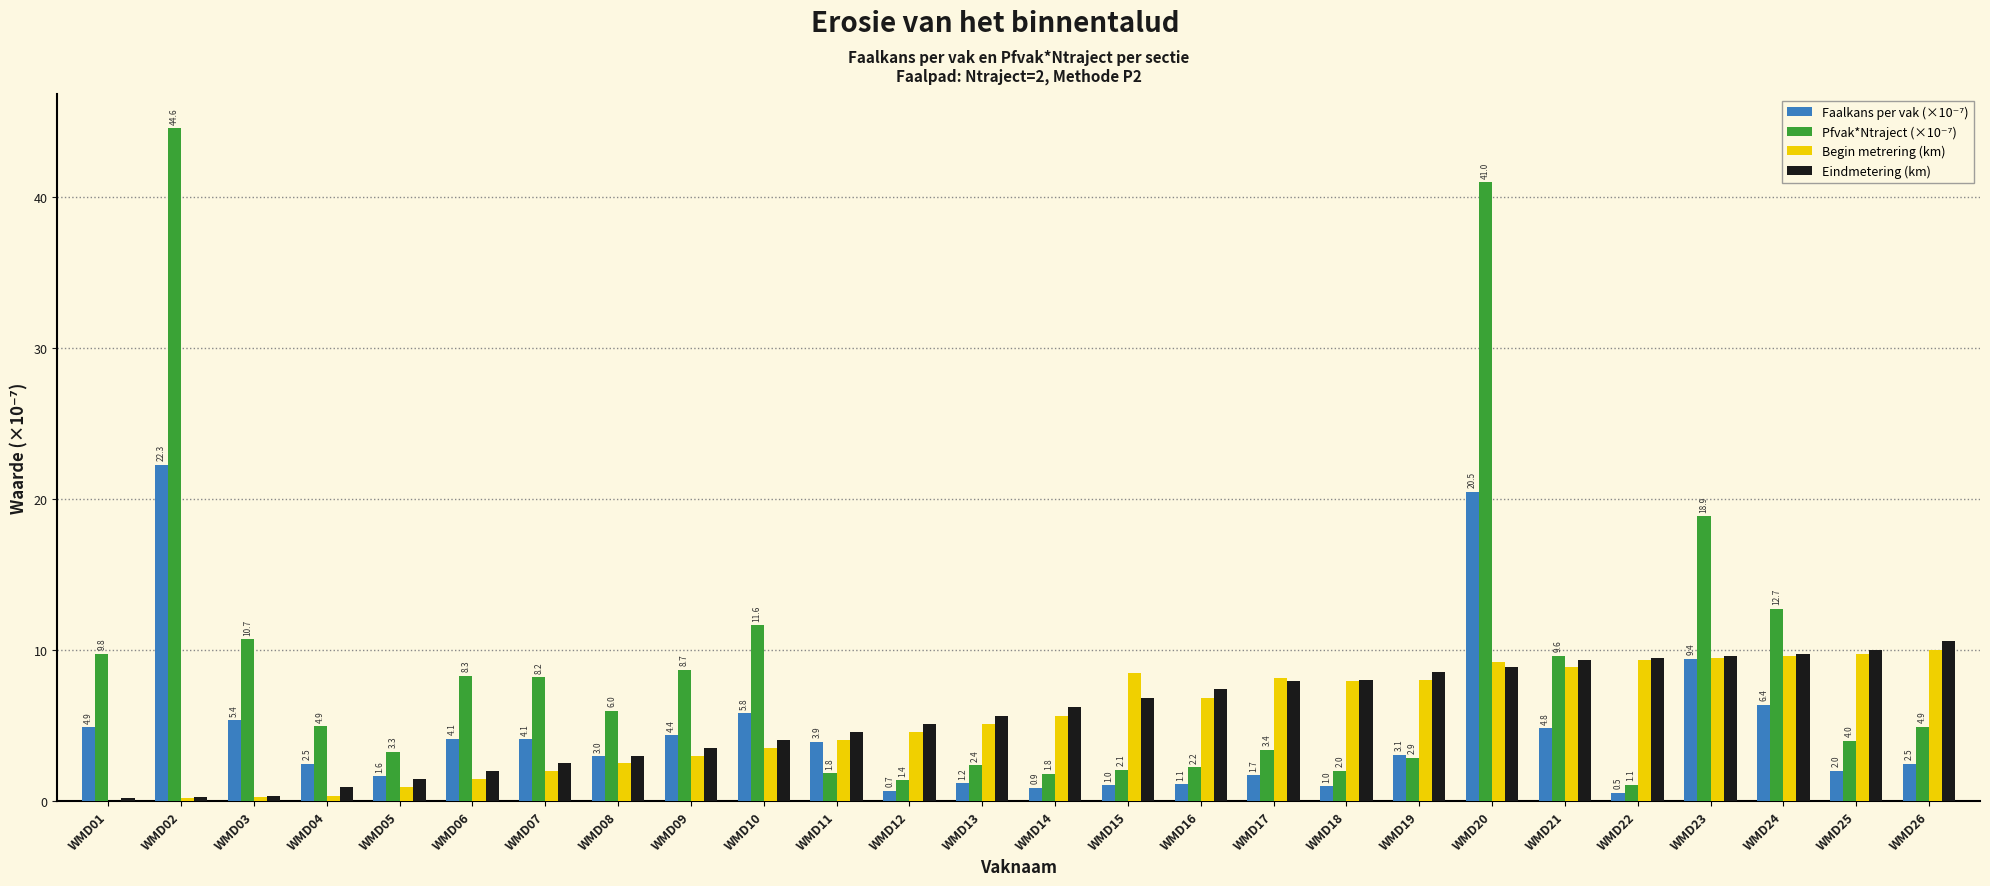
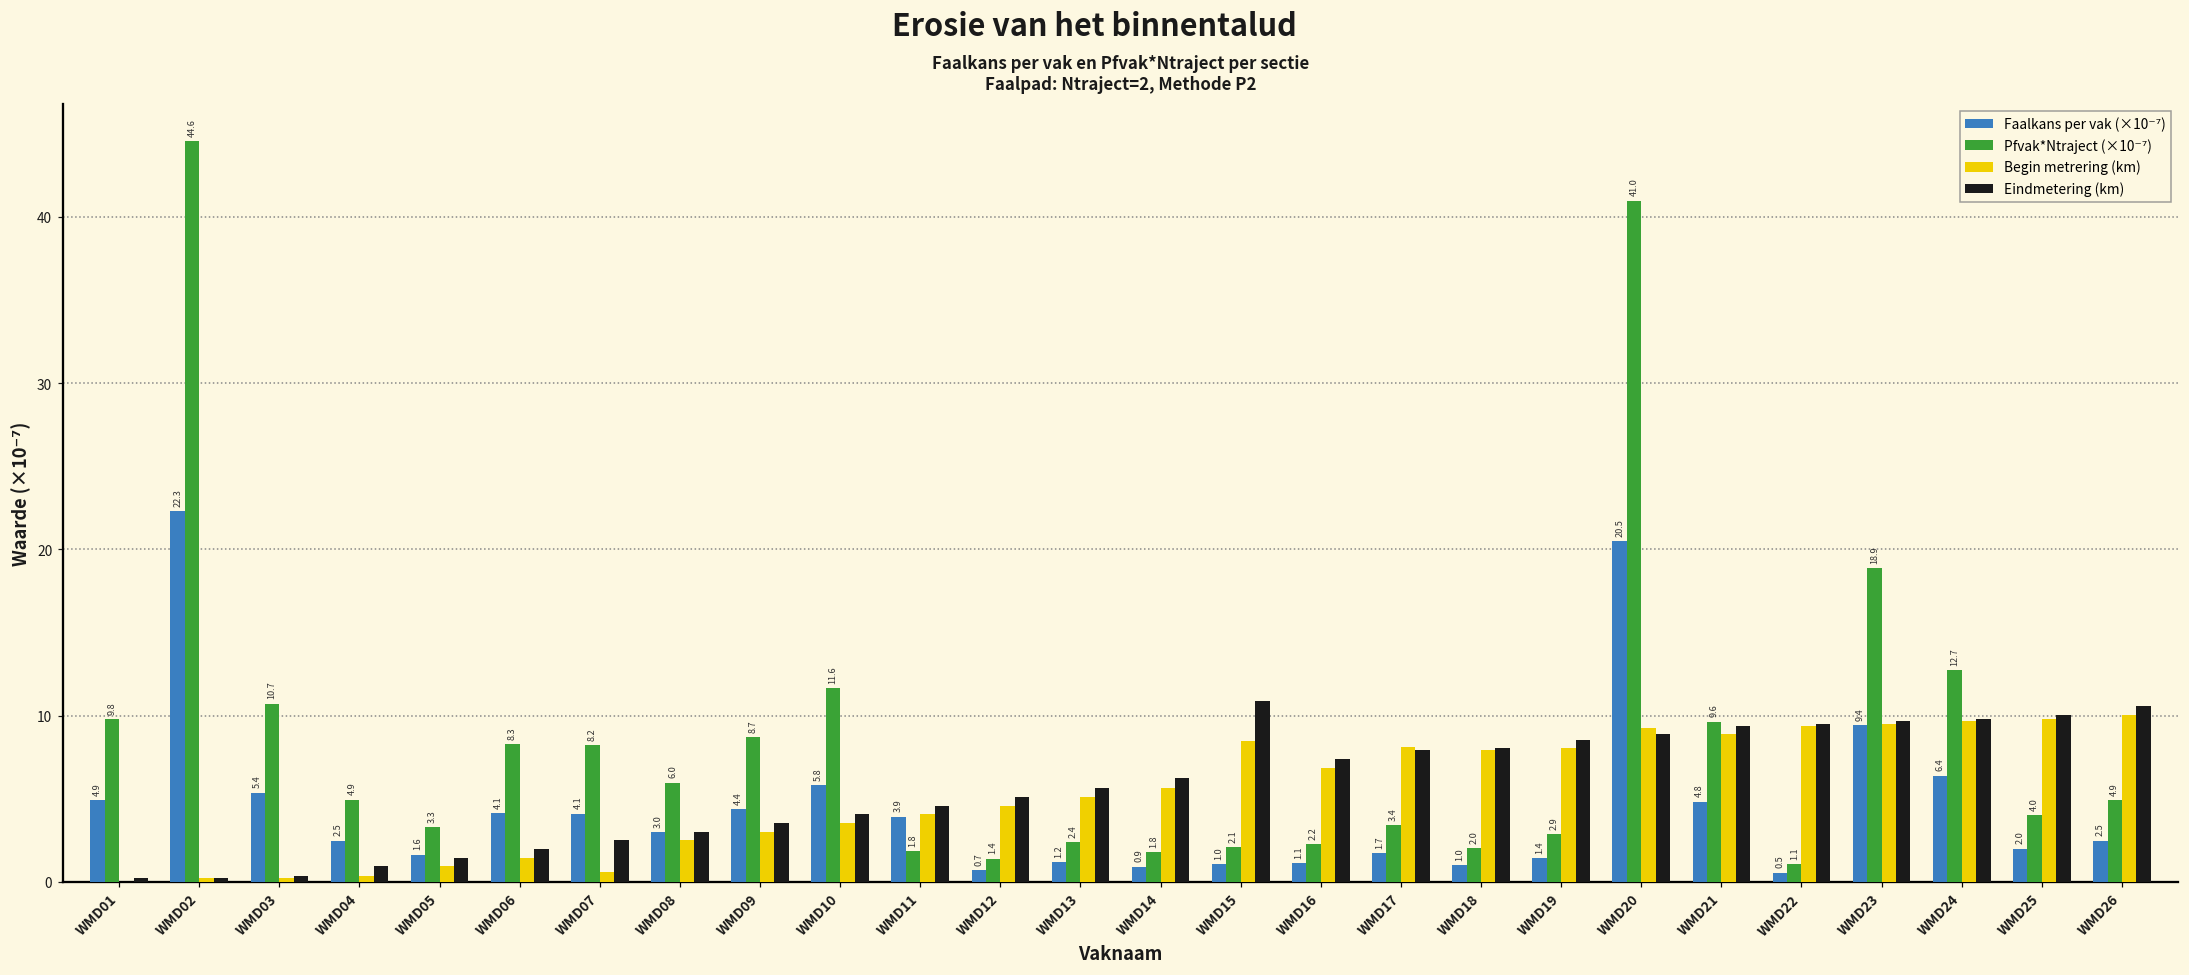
Begin metrering (km), WMD07: 2.0 -> 0.6
Eindmetering (km), WMD15: 6.8 -> 10.9
Faalkans per vak (×10⁻⁷), WMD19: 3.1 -> 1.4
